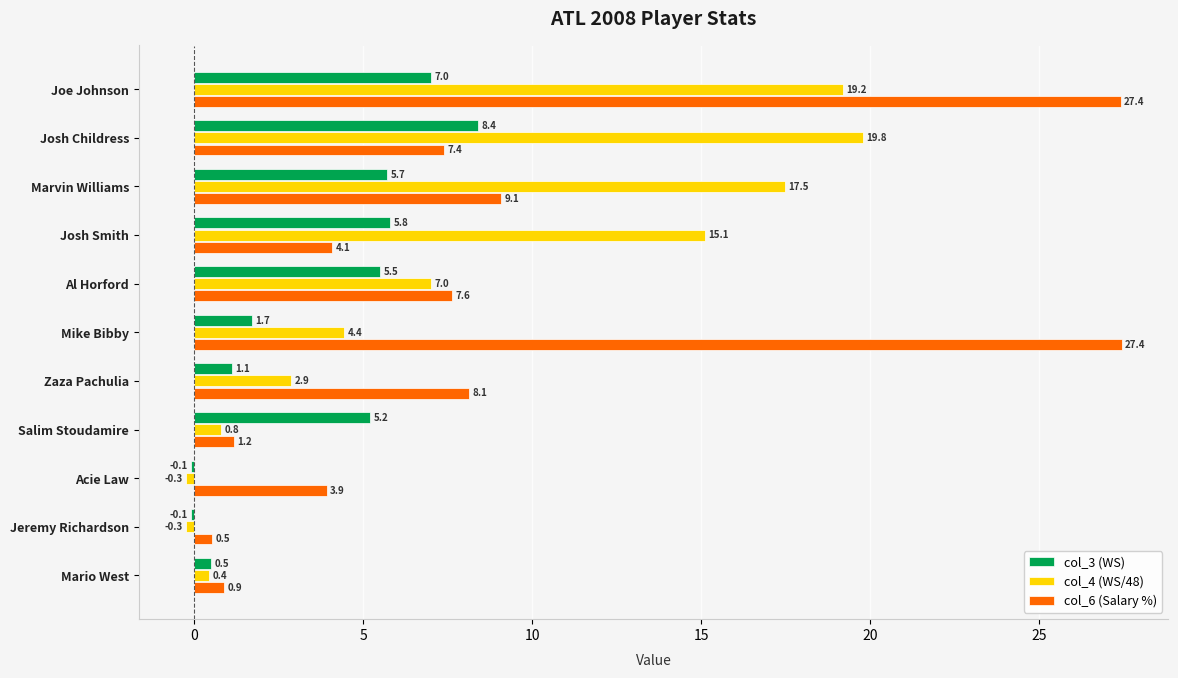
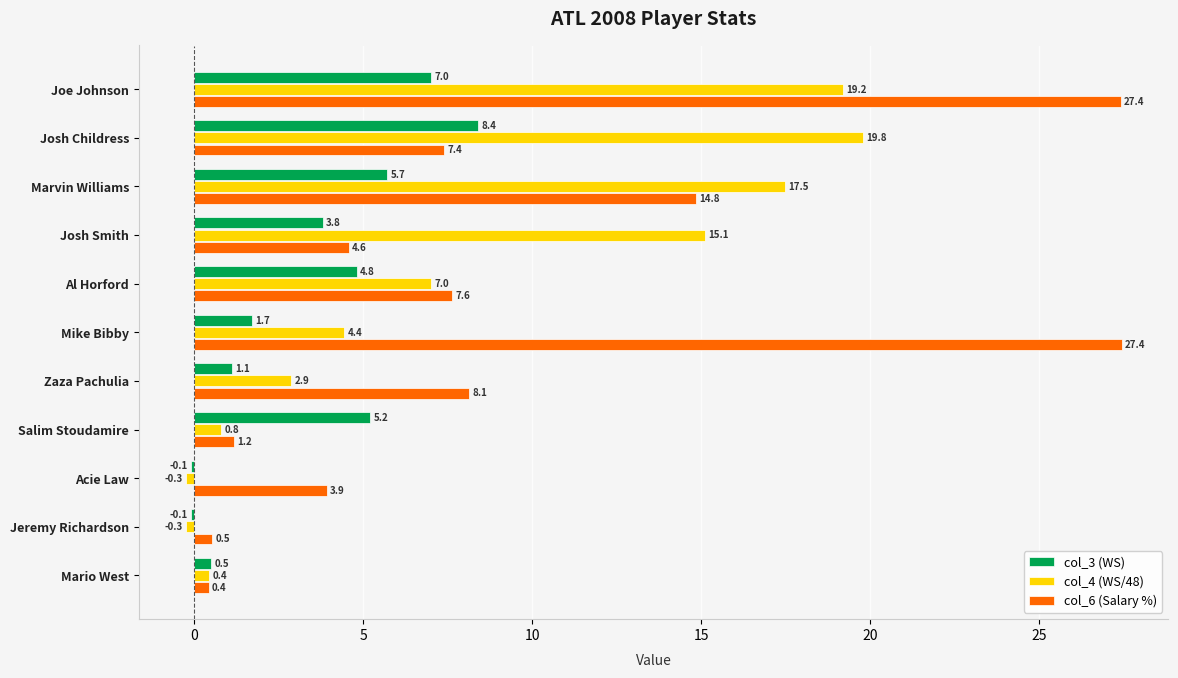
col_6 (Salary %), Marvin Williams: 9.1 -> 14.8
col_3 (WS), Josh Smith: 5.8 -> 3.8
col_6 (Salary %), Josh Smith: 4.1 -> 4.6
col_3 (WS), Al Horford: 5.5 -> 4.8
col_6 (Salary %), Mario West: 0.9 -> 0.4
